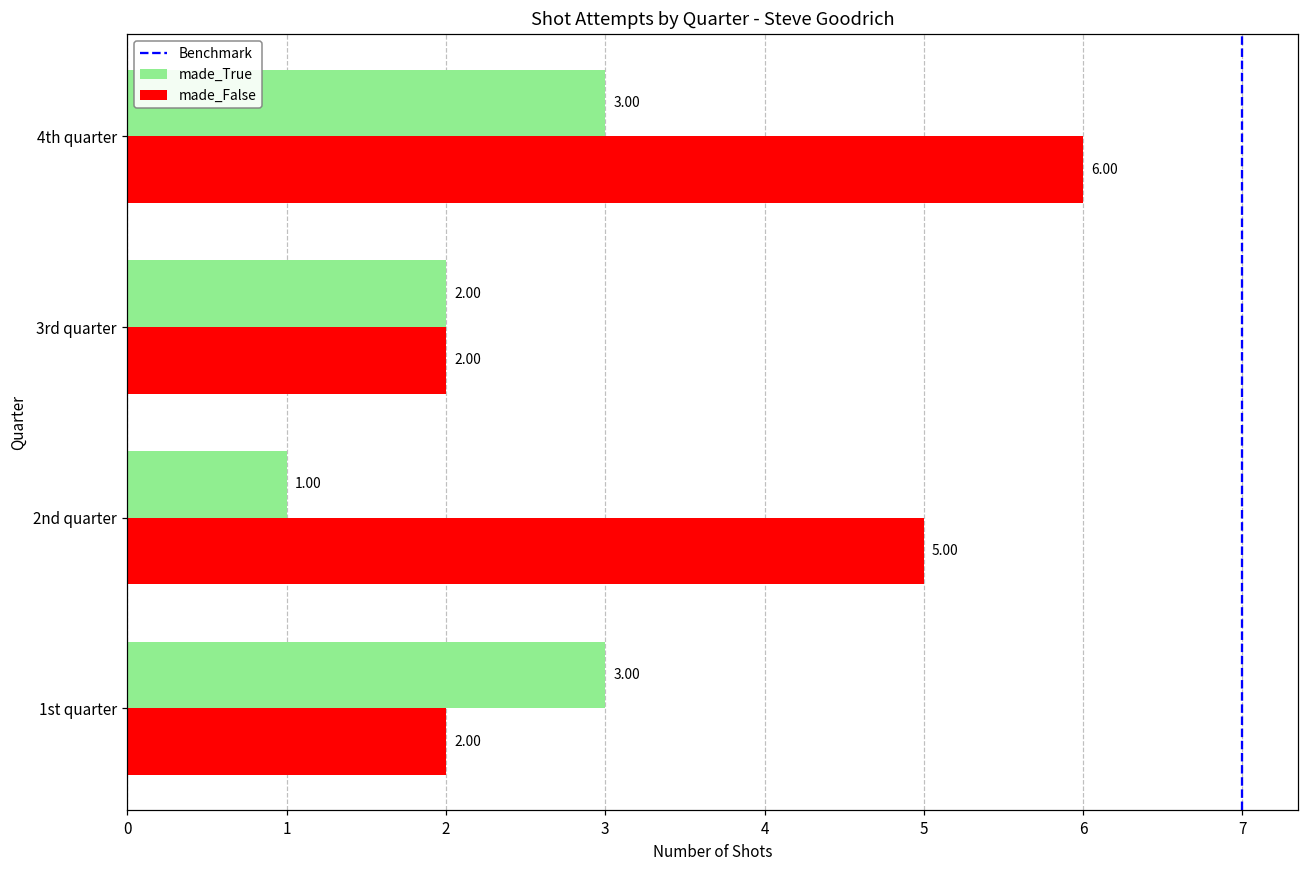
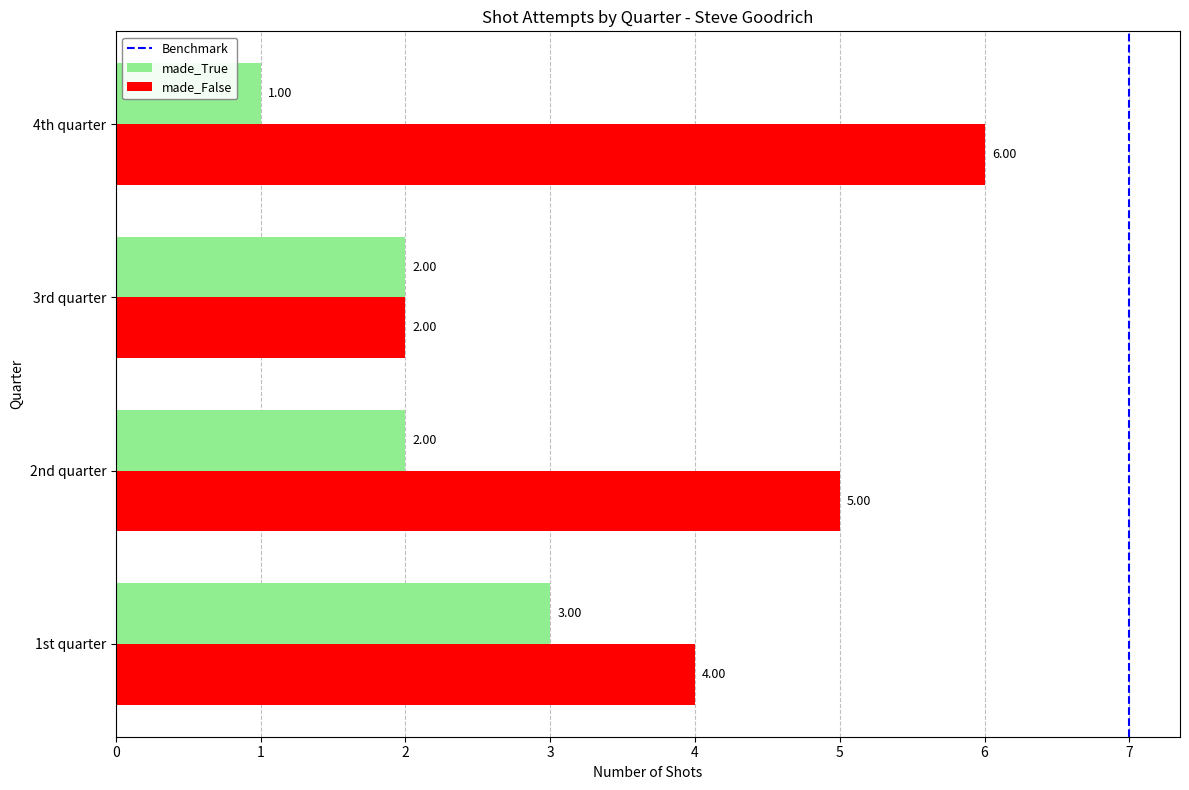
made_True, 4th quarter: 3.00 -> 1.00
made_True, 2nd quarter: 1.00 -> 2.00
made_False, 1st quarter: 2.00 -> 4.00
